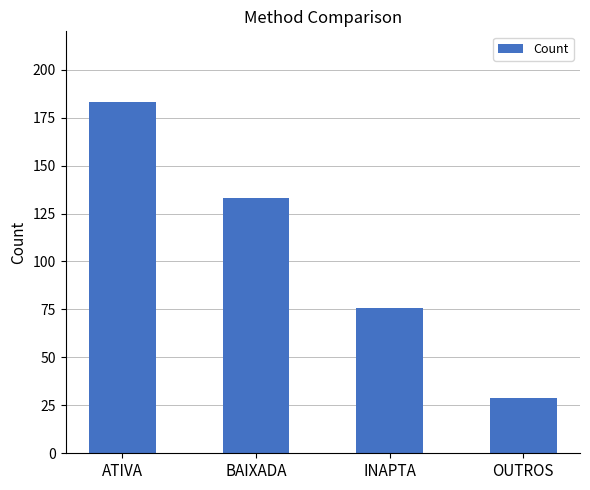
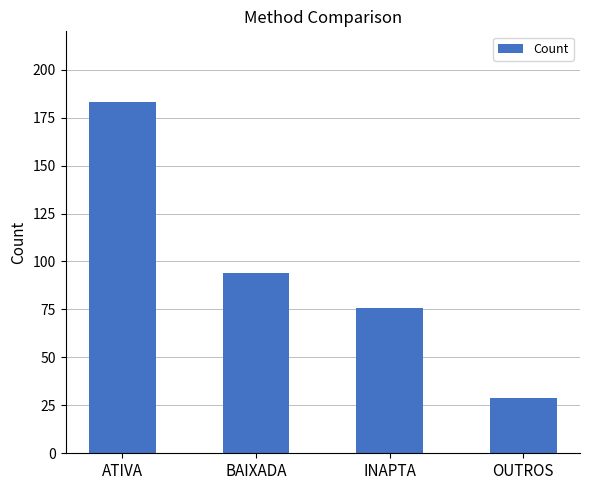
BAIXADA: 133 -> 94
